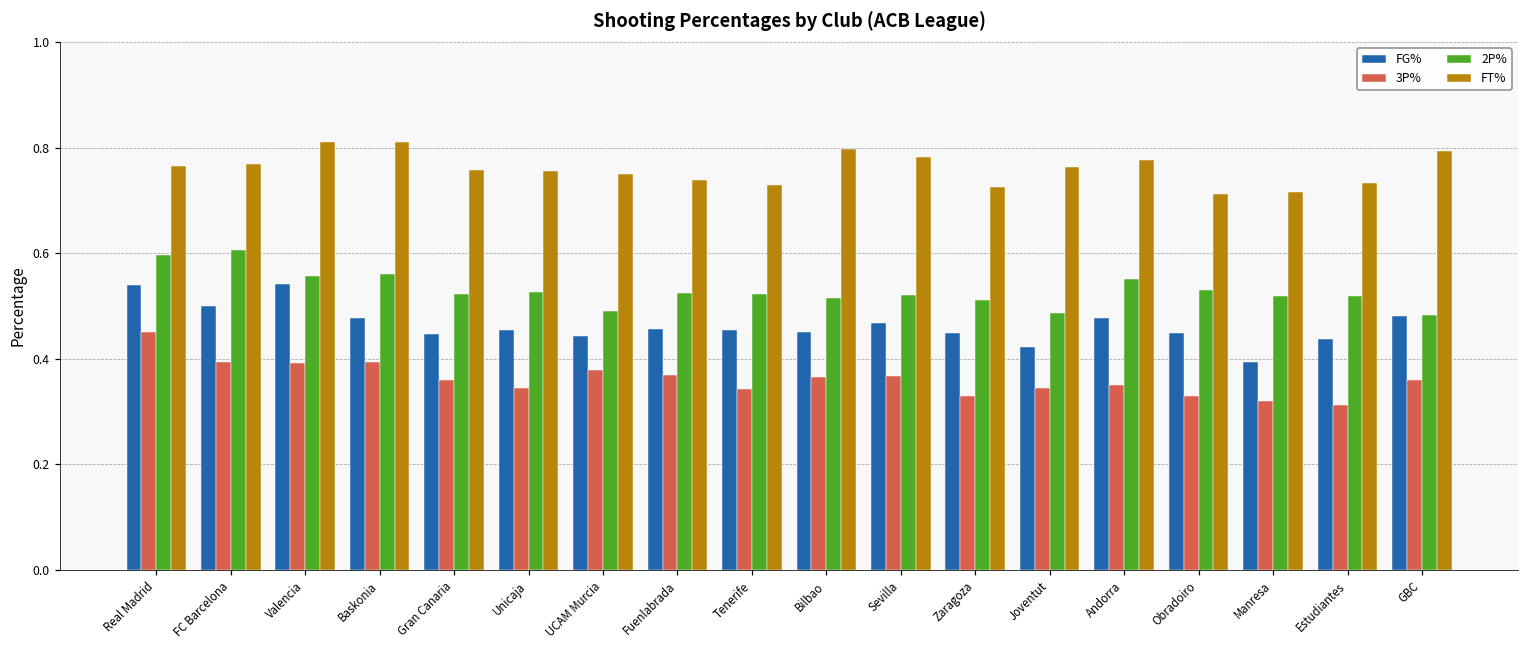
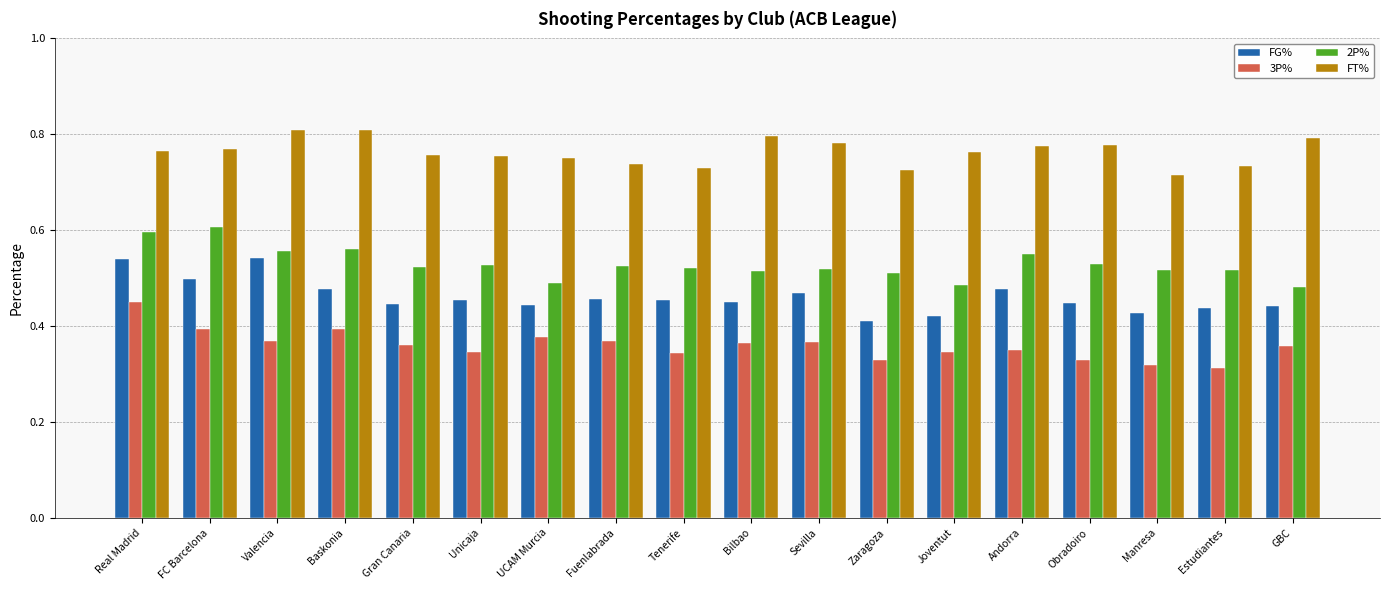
3P%, Valencia: 0.39 -> 0.37
FG%, Zaragoza: 0.45 -> 0.41
FT%, Obradoiro: 0.71 -> 0.78
FG%, Manresa: 0.39 -> 0.43
FG%, GBC: 0.48 -> 0.44
